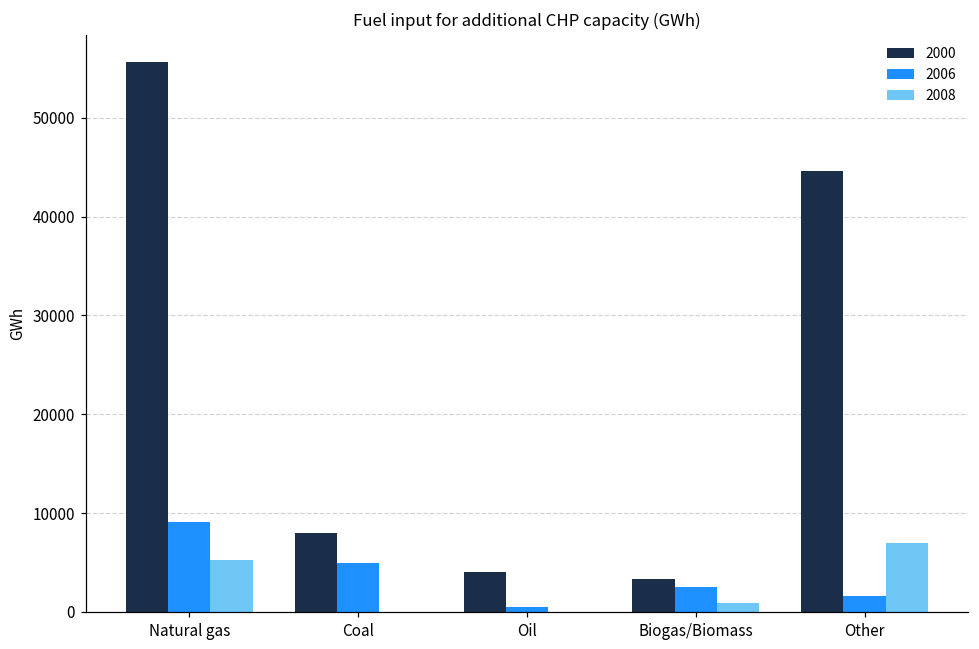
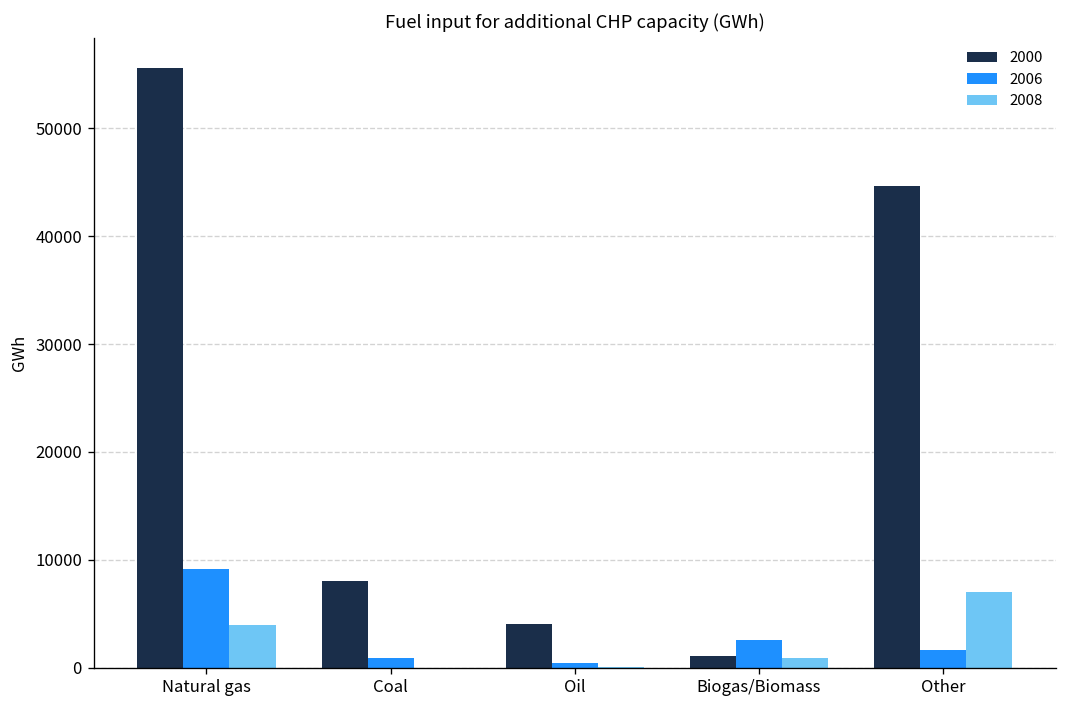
2008, Natural gas: 5000 -> 4000
2006, Coal: 5000 -> 1000
2000, Biogas/Biomass: 3000 -> 1000
